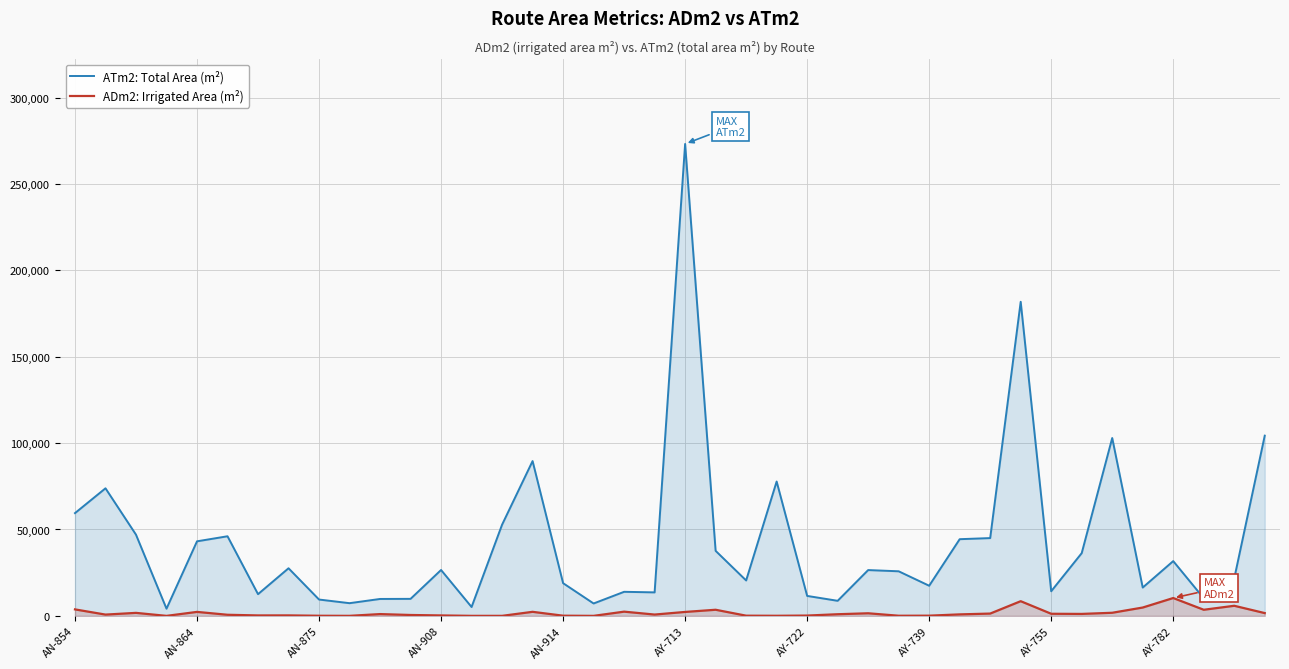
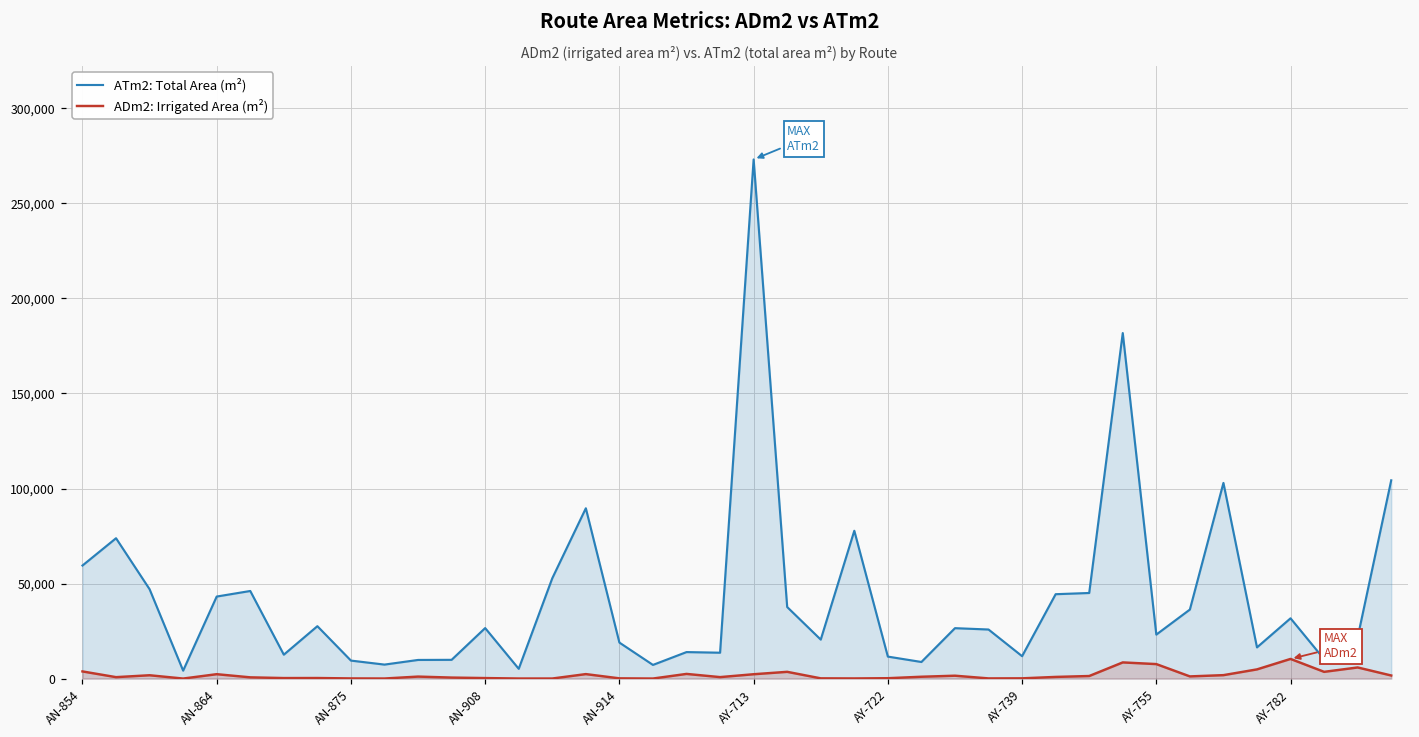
ATm2: Total Area (m²), AY-739: 17,000 -> 12,000
ATm2: Total Area (m²), AY-755: 14,000 -> 23,000
ADm2: Irrigated Area (m²), AY-755: 1,000 -> 8,000
